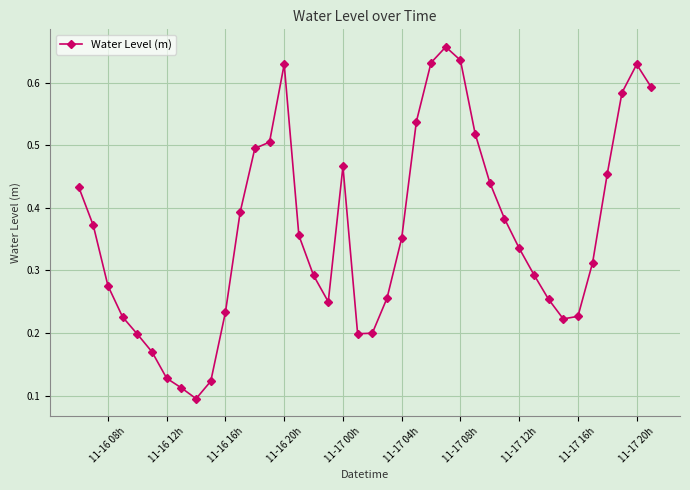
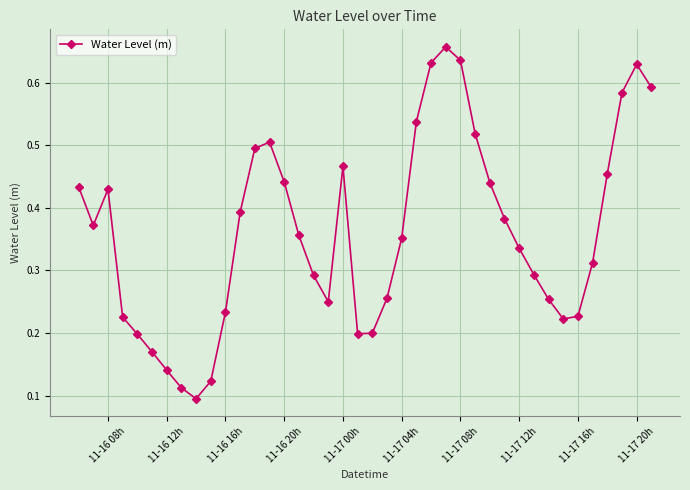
11-16 08h: 0.28 -> 0.43
11-16 12h: 0.13 -> 0.14
11-16 20h: 0.63 -> 0.44
